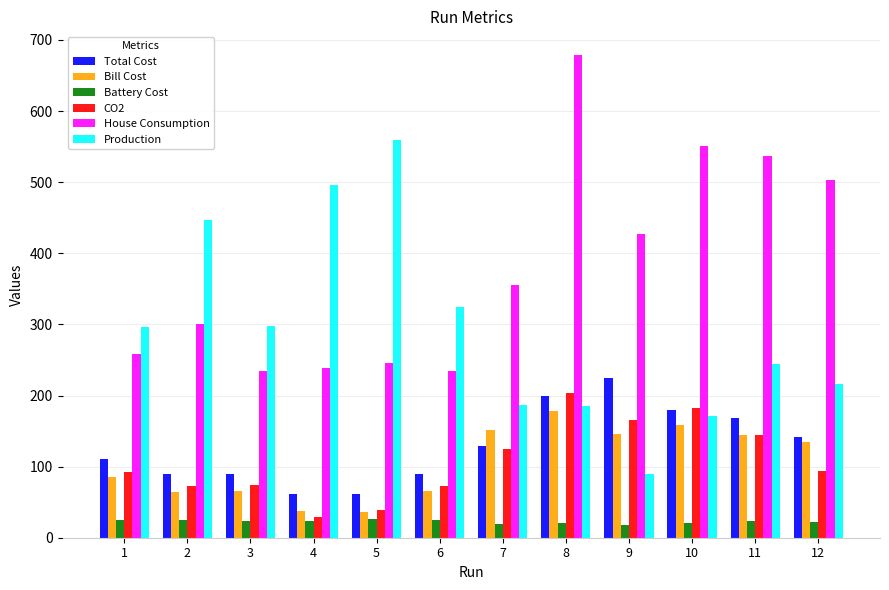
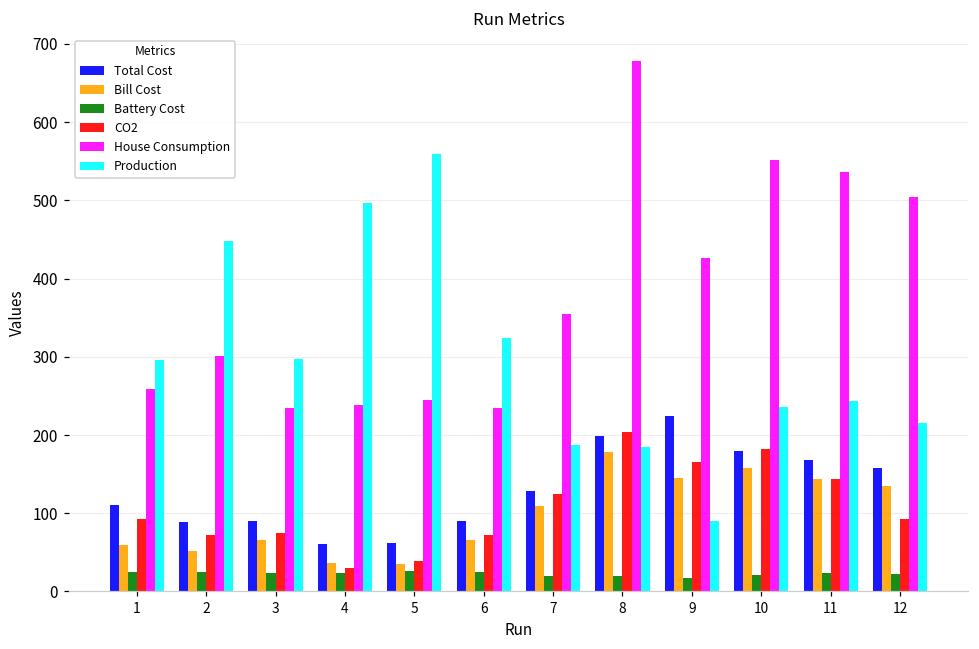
Bill Cost, 1: 90 -> 60
Bill Cost, 2: 60 -> 50
Bill Cost, 7: 150 -> 110
Production, 10: 170 -> 240
Total Cost, 12: 140 -> 160
